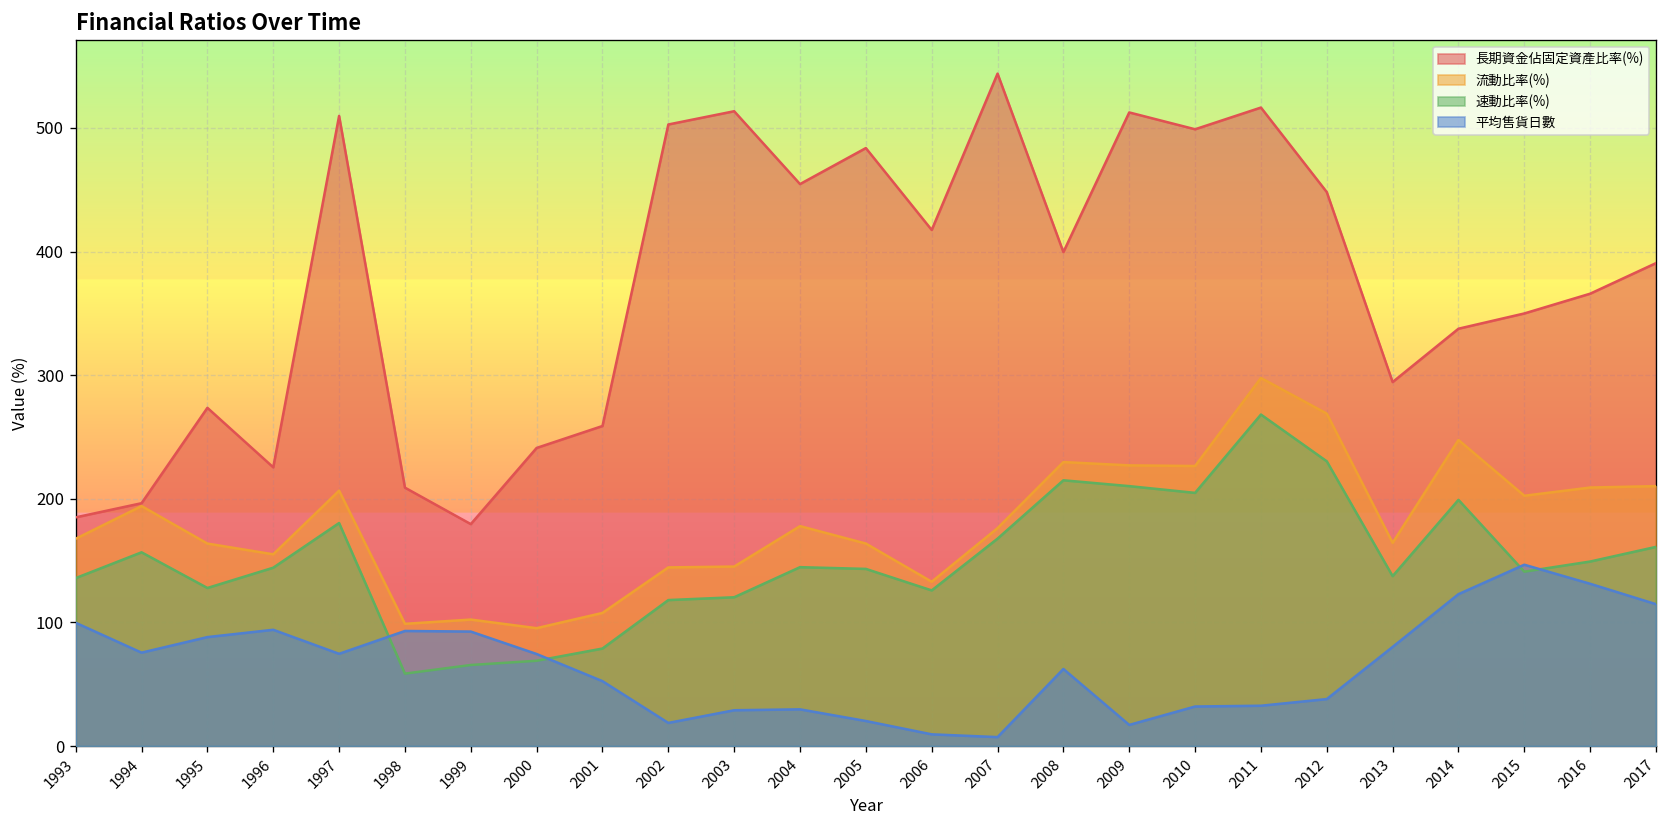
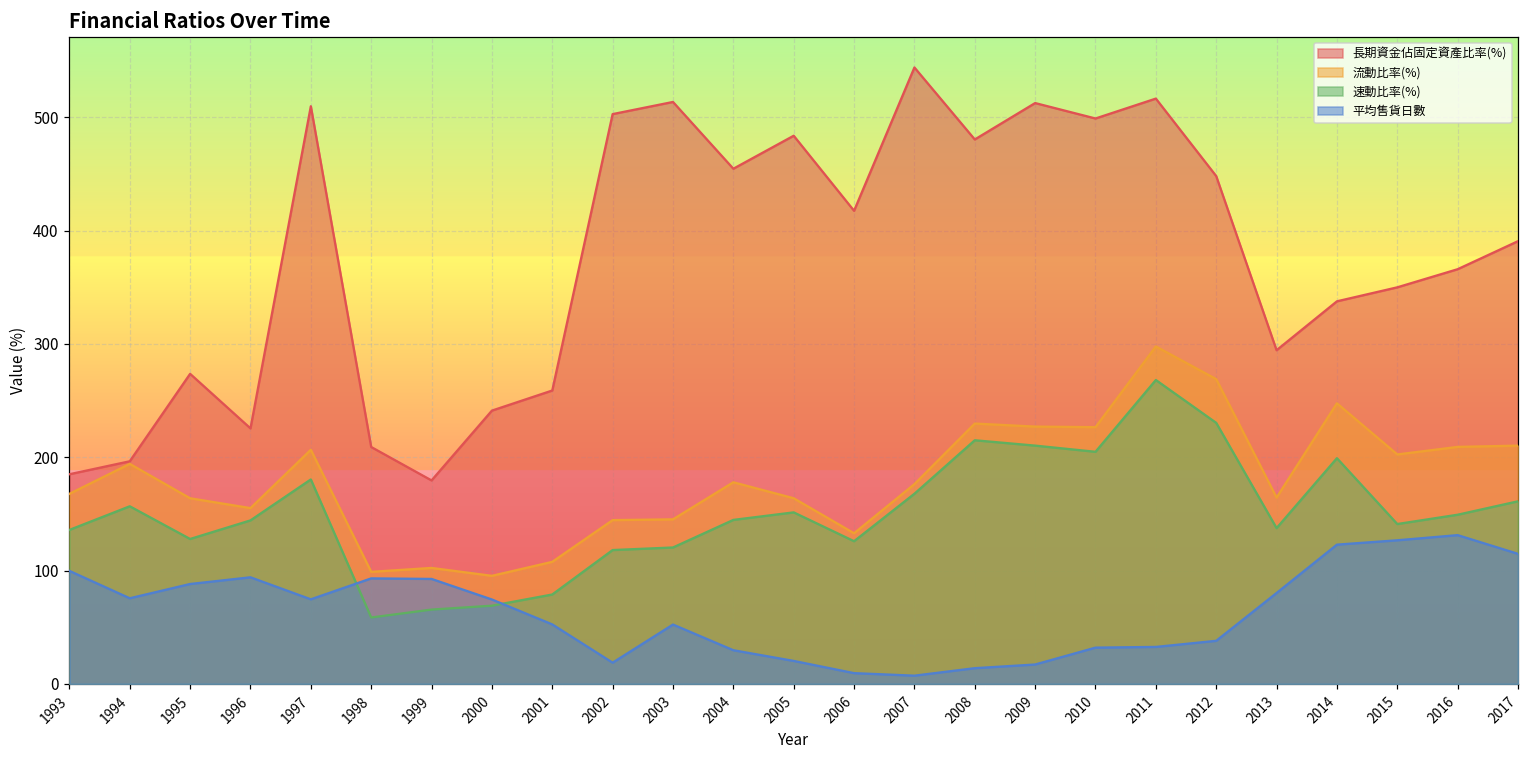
平均售貨日數, 2003: 29 -> 52
速動比率(%), 2005: 143 -> 151
長期資金佔固定資產比率(%), 2008: 400 -> 480
平均售貨日數, 2008: 62 -> 14
平均售貨日數, 2015: 147 -> 127
